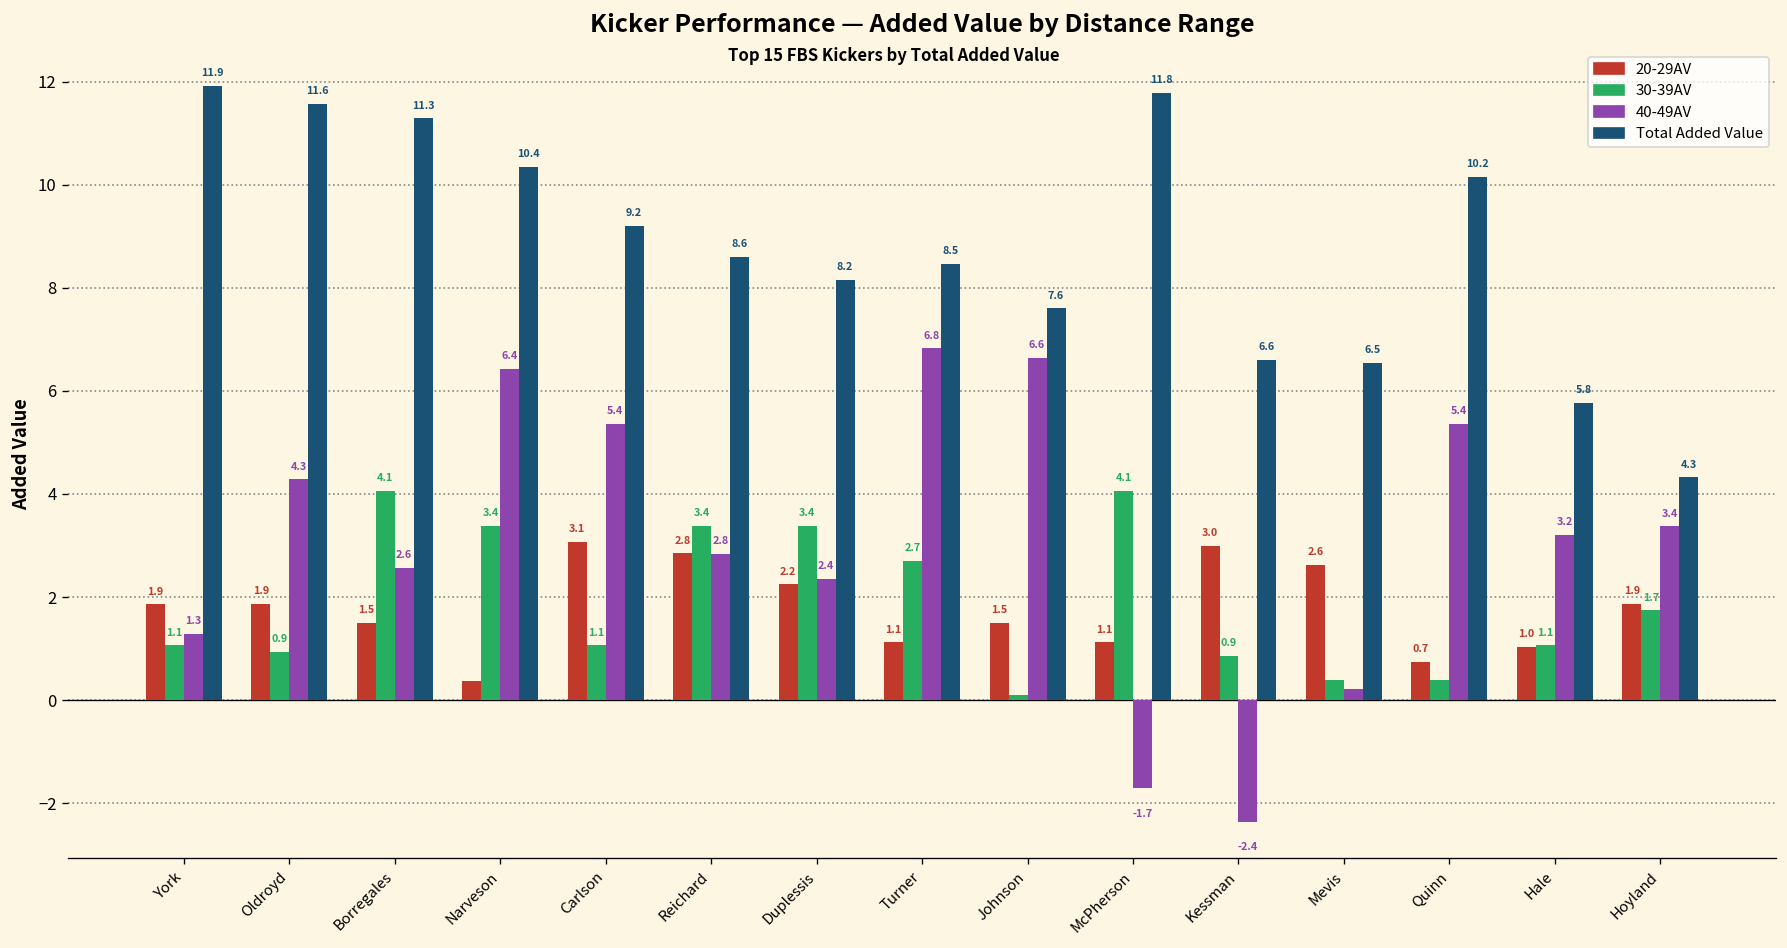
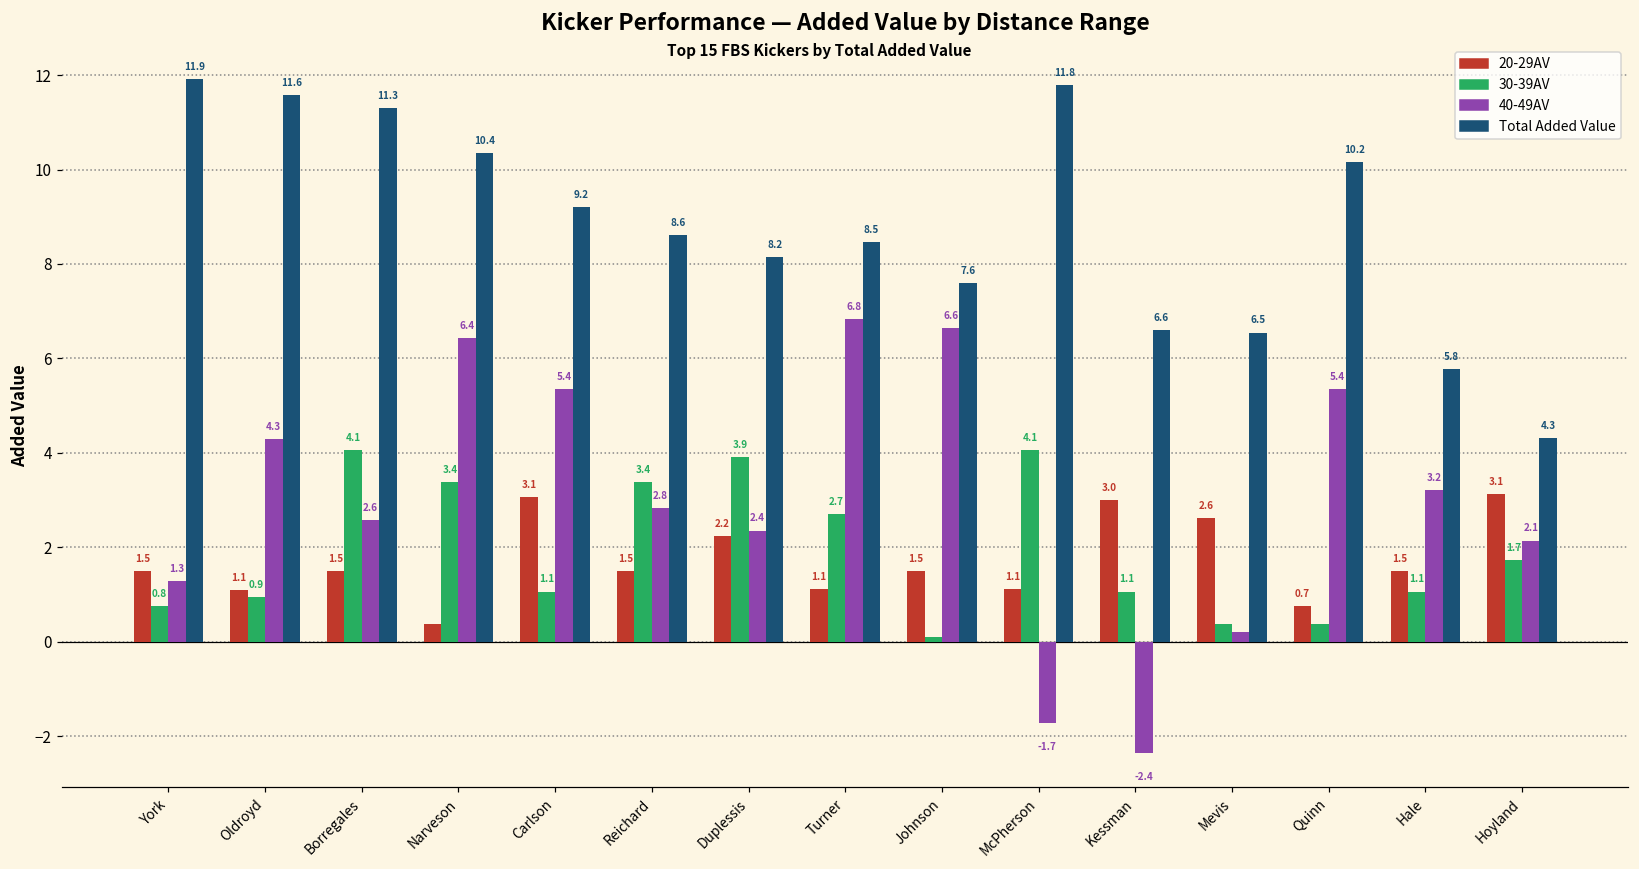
20-29AV, York: 1.9 -> 1.5
30-39AV, York: 1.1 -> 0.8
20-29AV, Oldroyd: 1.9 -> 1.1
20-29AV, Reichard: 2.8 -> 1.5
30-39AV, Duplessis: 3.4 -> 3.9
30-39AV, Kessman: 0.9 -> 1.1
20-29AV, Hale: 1.0 -> 1.5
20-29AV, Hoyland: 1.9 -> 3.1
40-49AV, Hoyland: 3.4 -> 2.1
